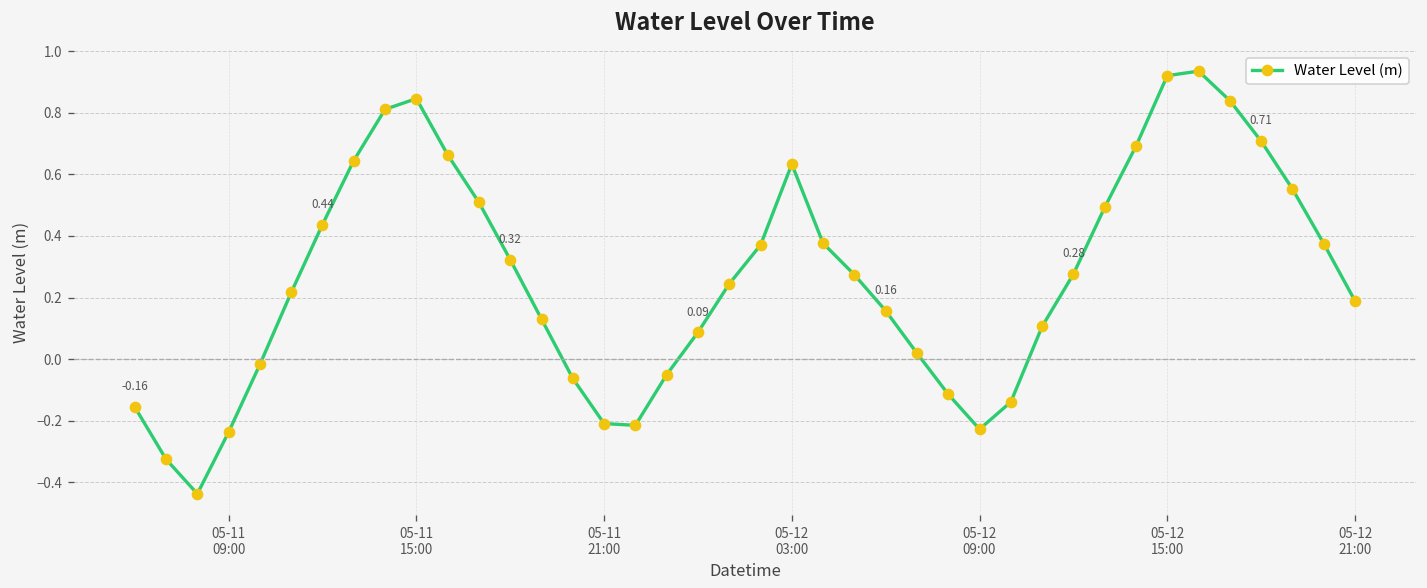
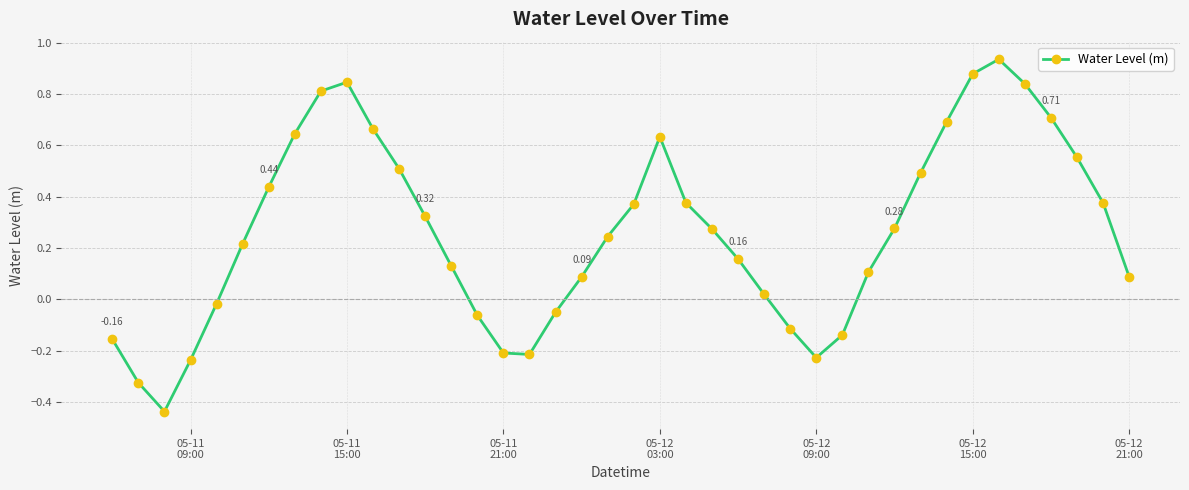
05-12 15:00: 0.92 -> 0.88
05-12 21:00: 0.19 -> 0.09
